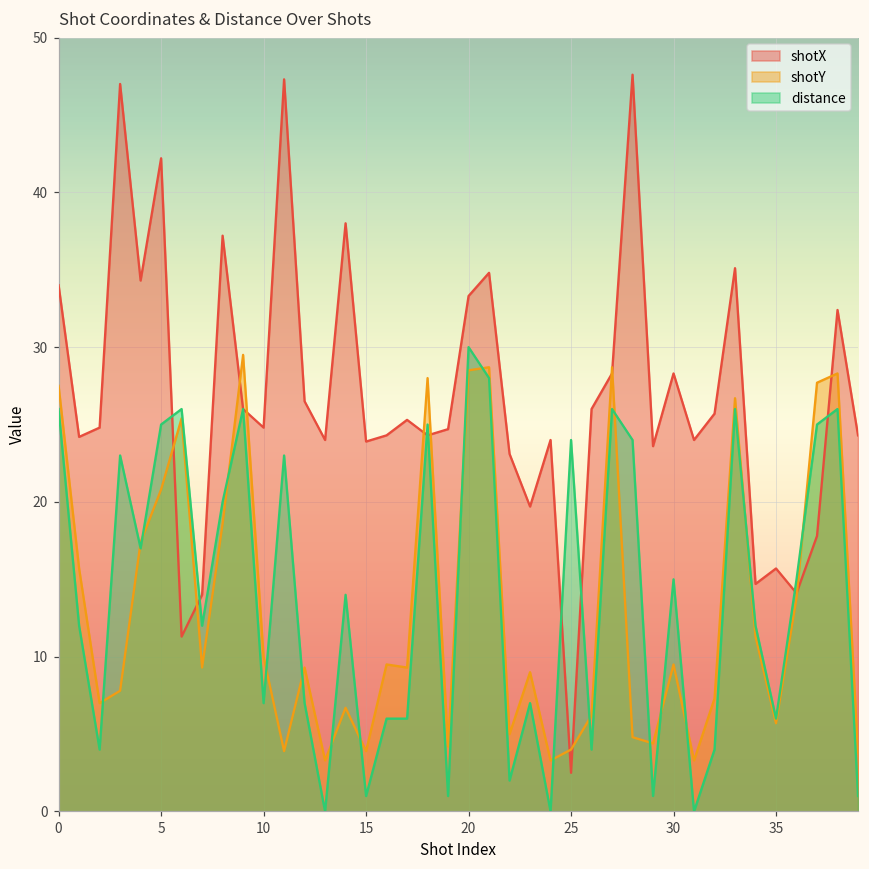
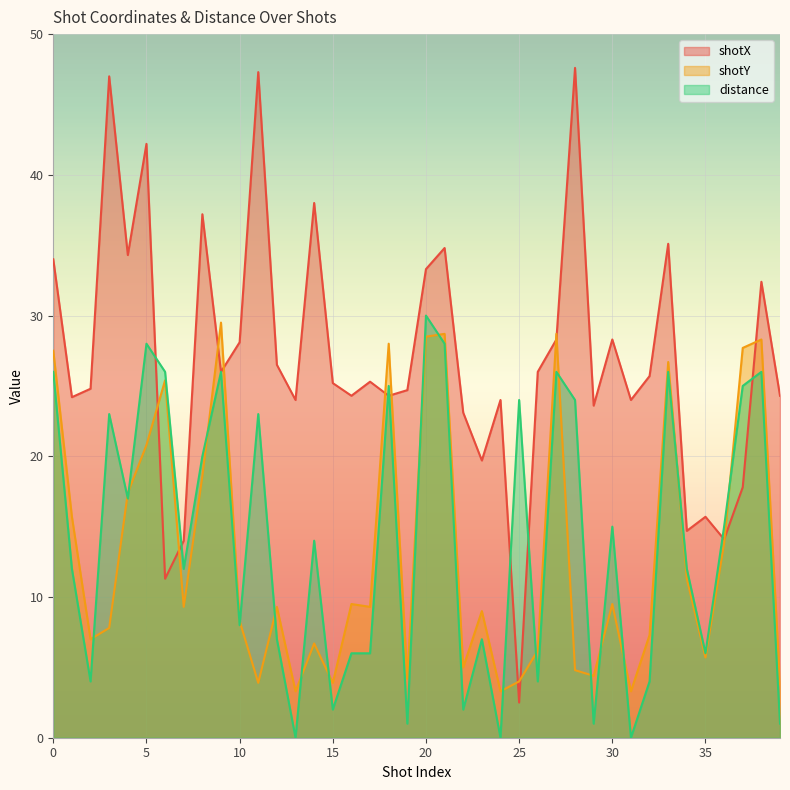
distance, 5: 25 -> 28
shotX, 10: 24.8 -> 28.1
shotY, 10: 10.0 -> 8.3
distance, 10: 7 -> 8
shotX, 15: 23.9 -> 25.2
distance, 15: 1 -> 2
